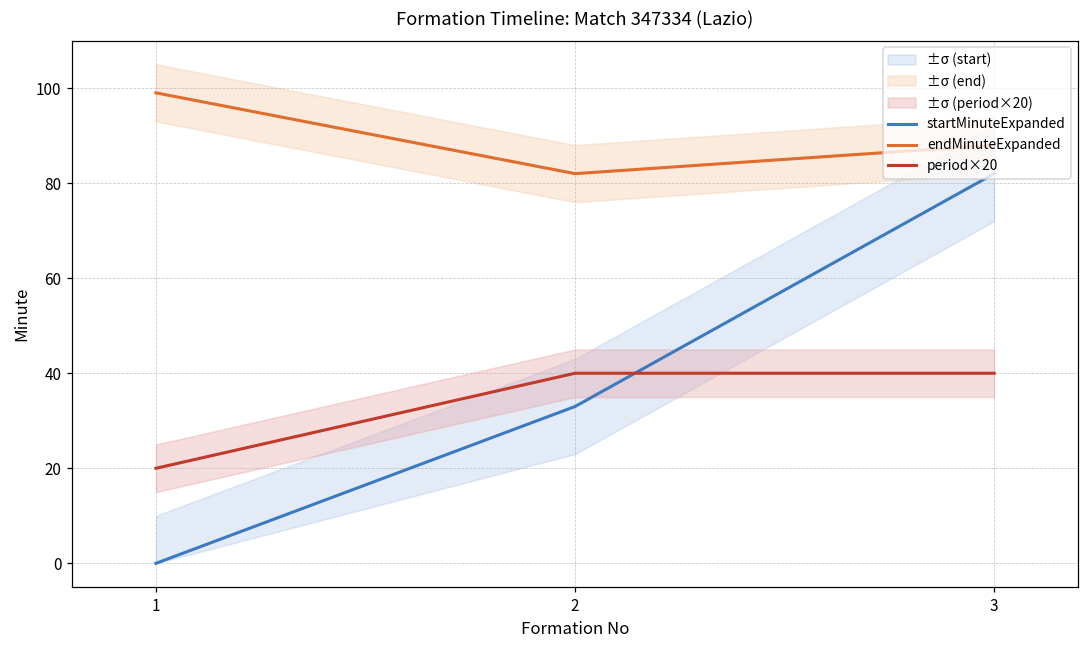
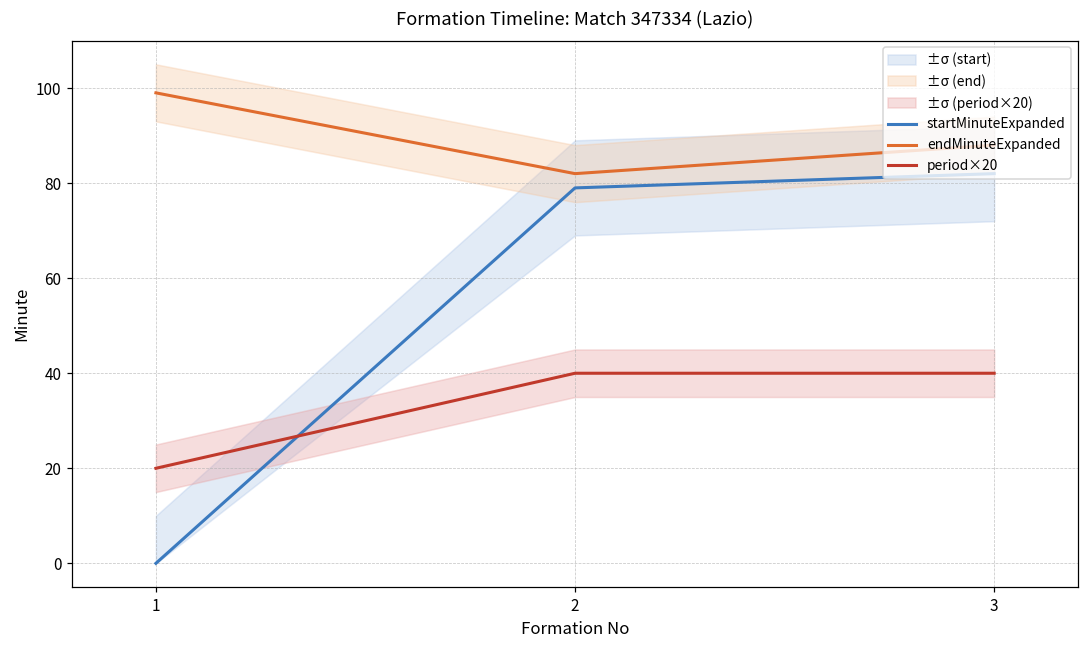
startMinuteExpanded, 2: 33 -> 79
